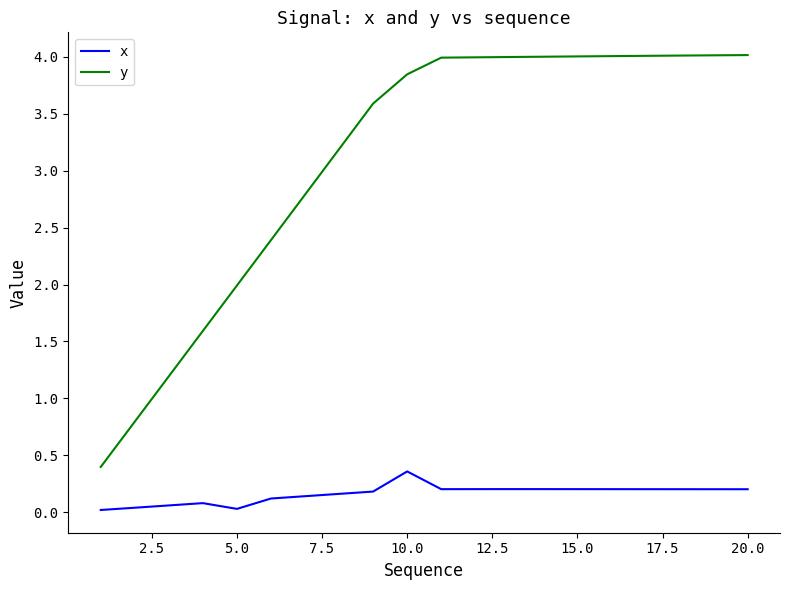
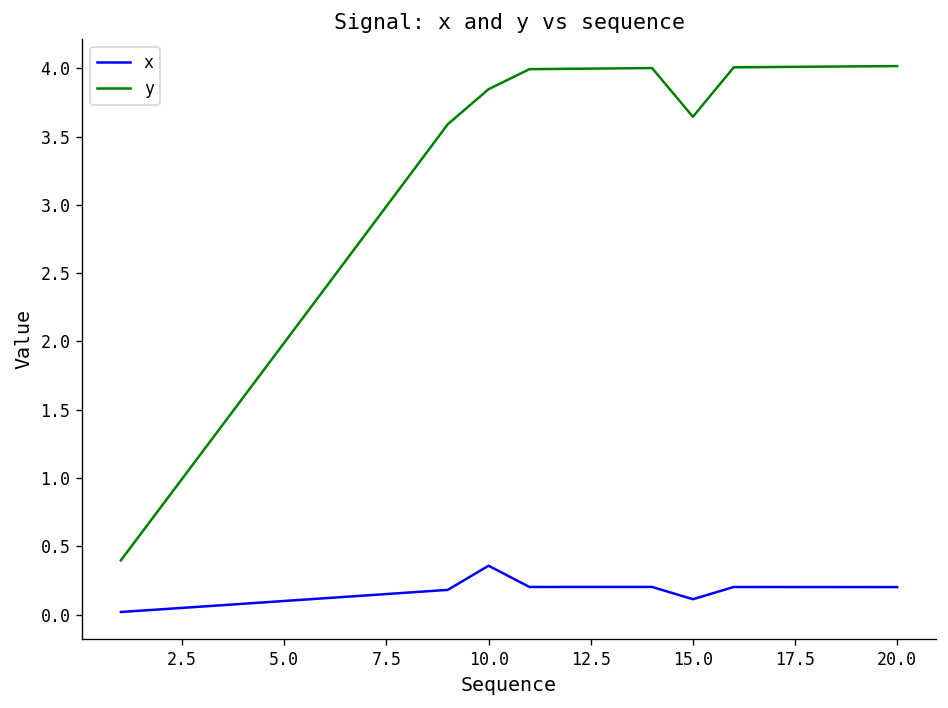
x, 5.0: 0.03 -> 0.10
x, 15.0: 0.20 -> 0.11
y, 15.0: 4.00 -> 3.64
